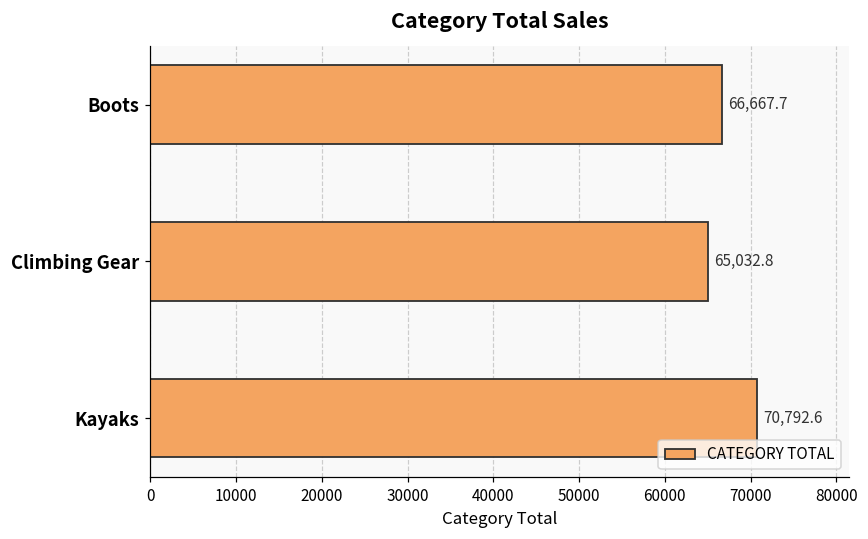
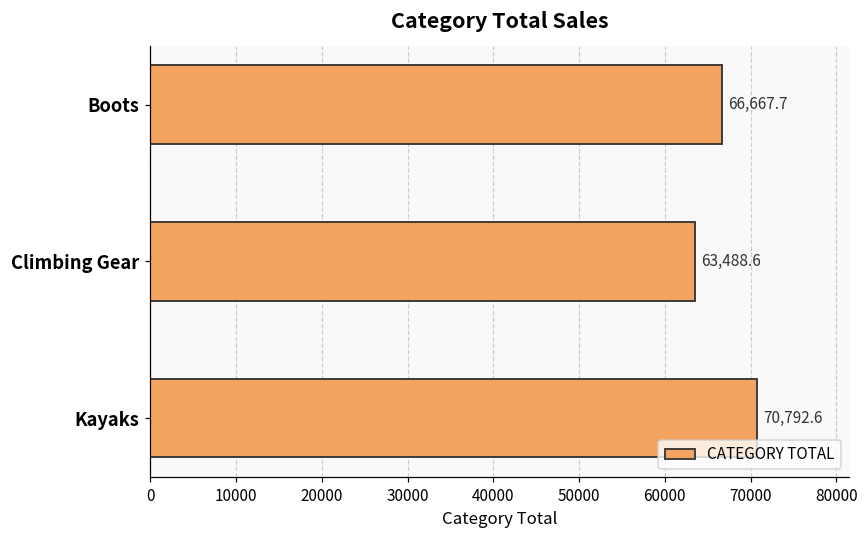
Climbing Gear: 65,032.8 -> 63,488.6
